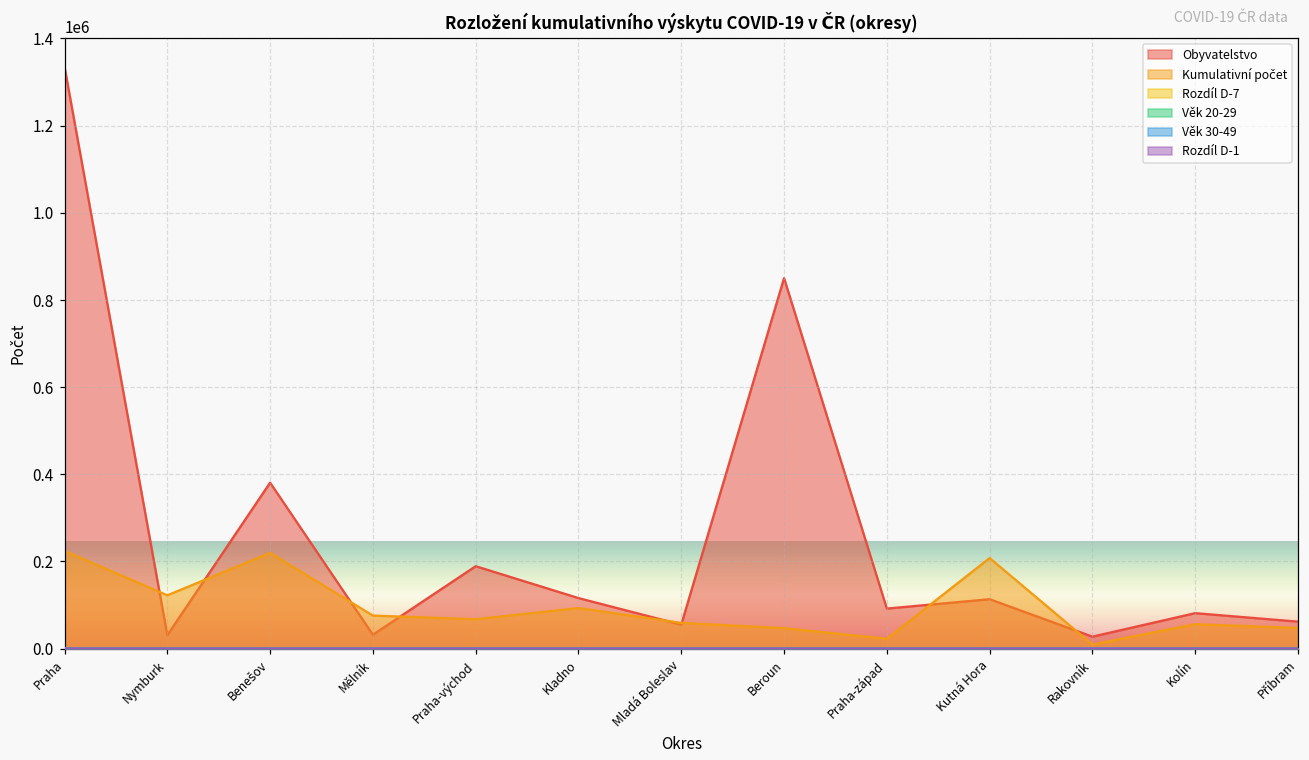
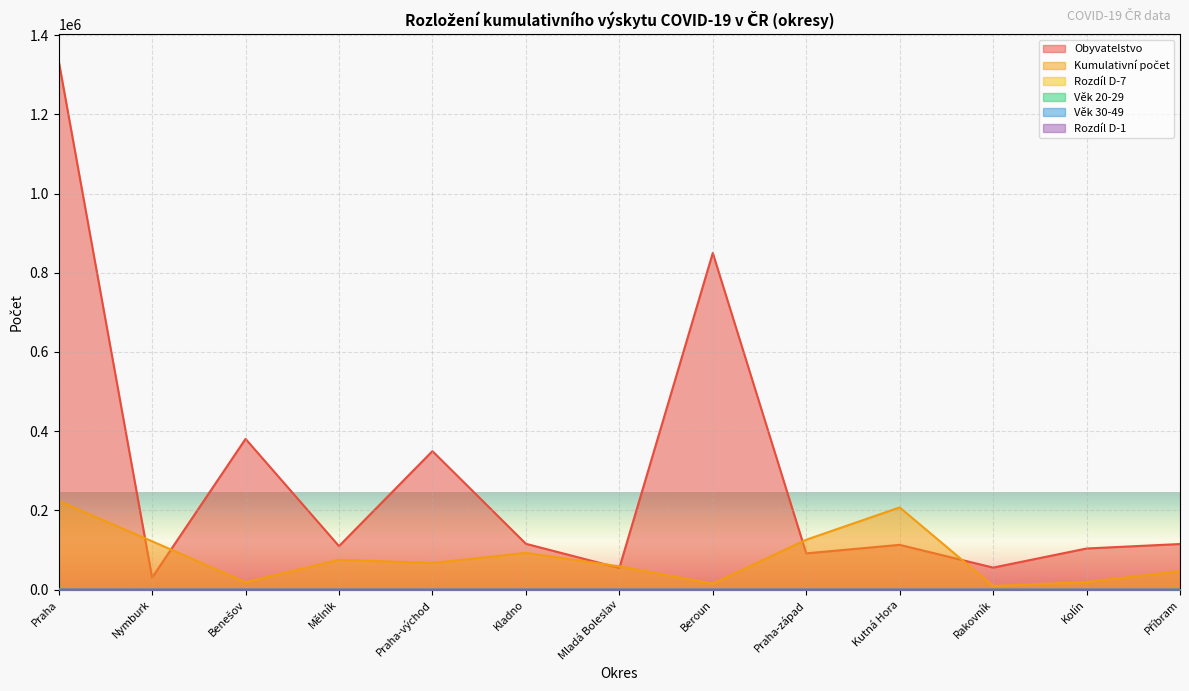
Kumulativní počet, Benešov: 220000 -> 20000
Obyvatelstvo, Mělník: 30000 -> 110000
Obyvatelstvo, Praha-východ: 190000 -> 350000
Kumulativní počet, Beroun: 50000 -> 20000
Kumulativní počet, Praha-západ: 20000 -> 130000
Obyvatelstvo, Rakovník: 30000 -> 60000
Obyvatelstvo, Kolín: 80000 -> 100000
Kumulativní počet, Kolín: 60000 -> 20000
Obyvatelstvo, Příbram: 60000 -> 120000
